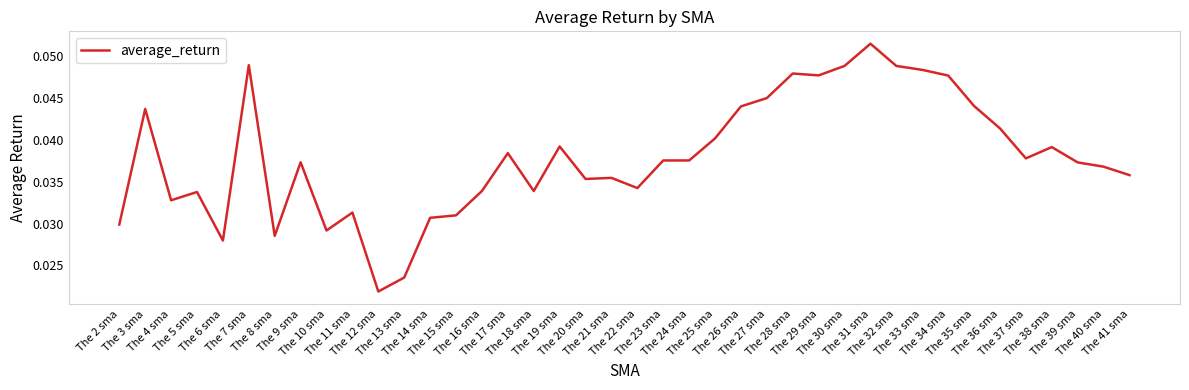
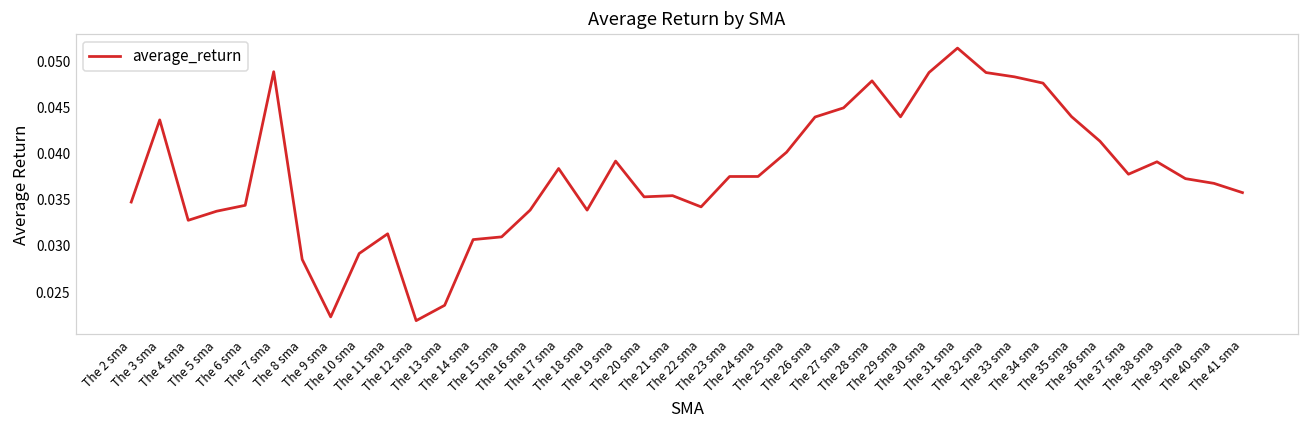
The 2 sma: 0.030 -> 0.035
The 6 sma: 0.028 -> 0.034
The 9 sma: 0.037 -> 0.022
The 29 sma: 0.048 -> 0.044
